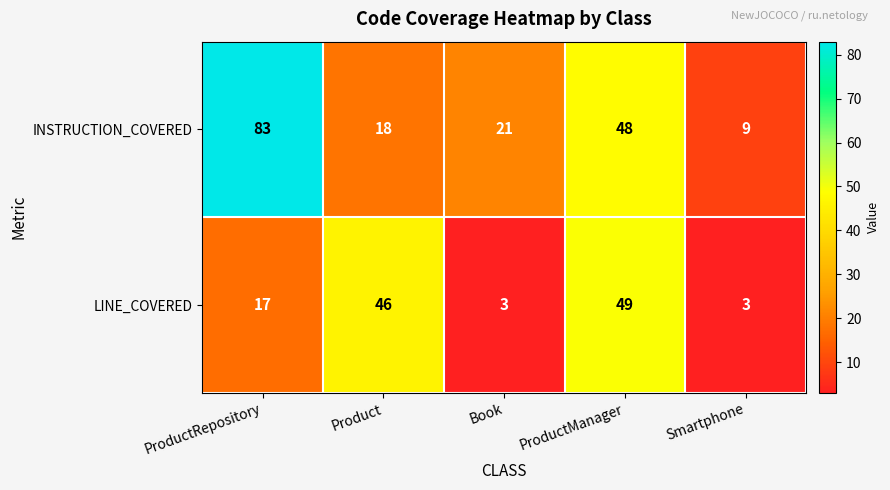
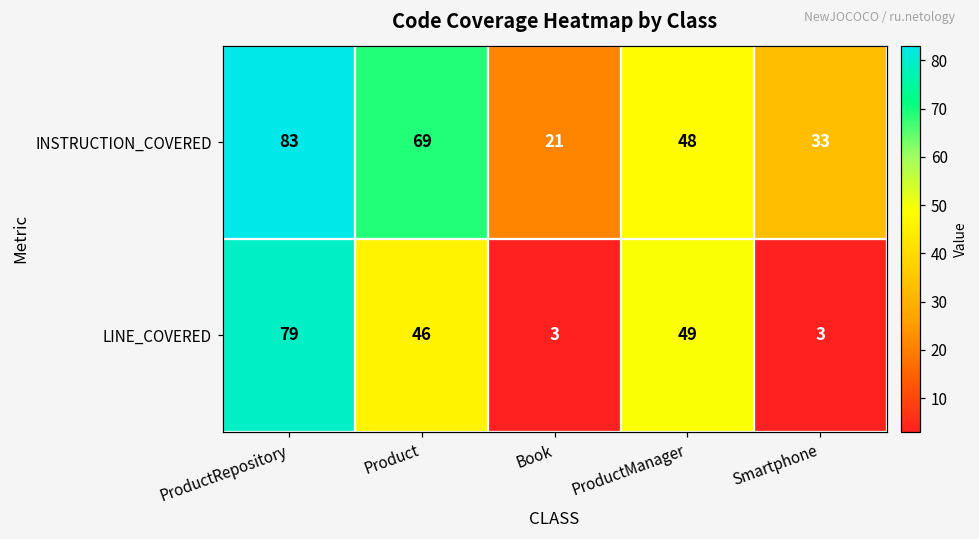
INSTRUCTION_COVERED, Product: 18 -> 69
INSTRUCTION_COVERED, Smartphone: 9 -> 33
LINE_COVERED, ProductRepository: 17 -> 79
